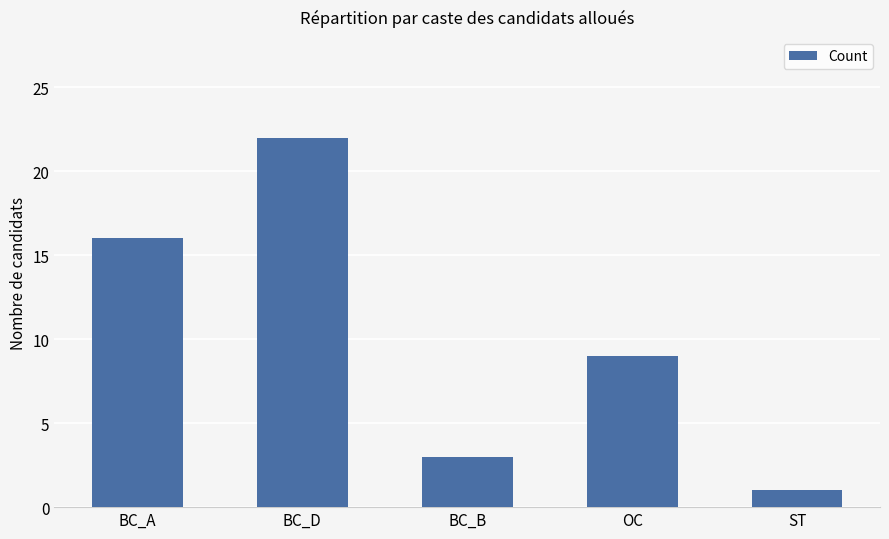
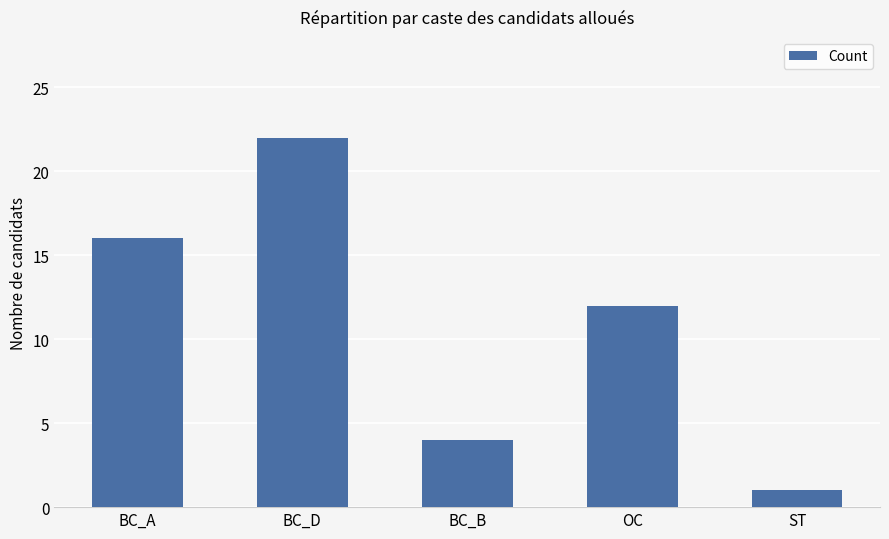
BC_B: 3 -> 4
OC: 9 -> 12
